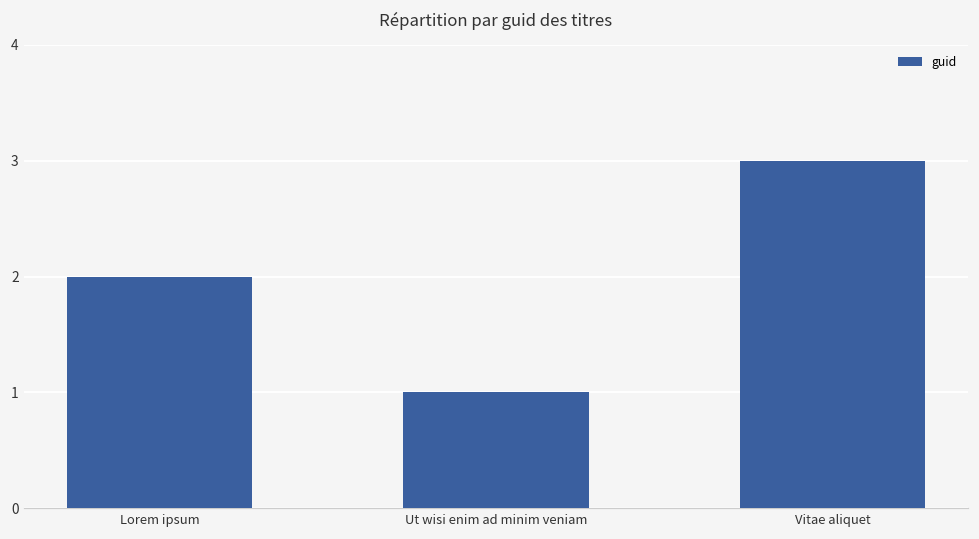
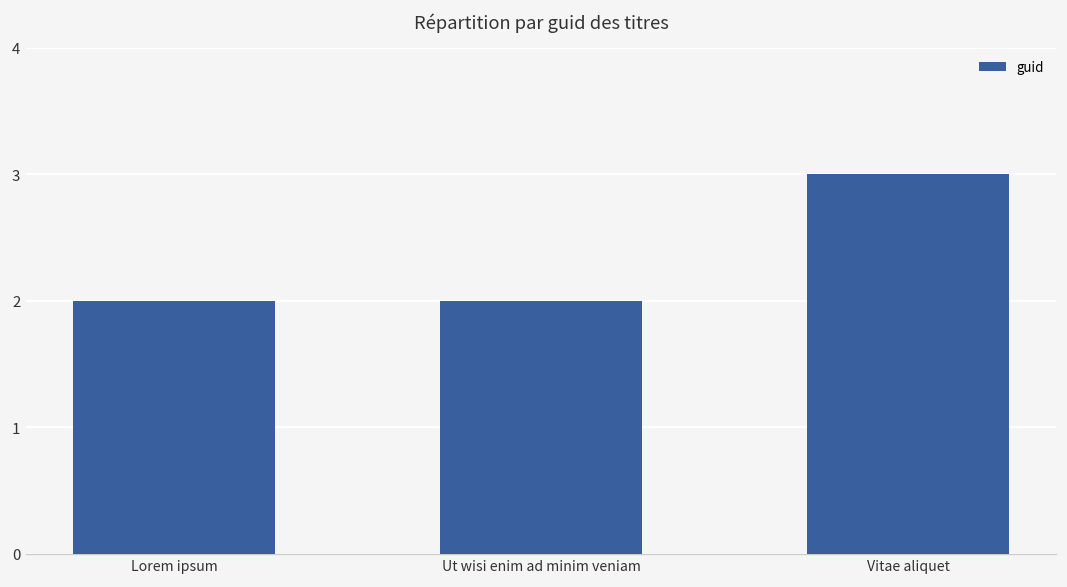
Ut wisi enim ad minim veniam: 1 -> 2
